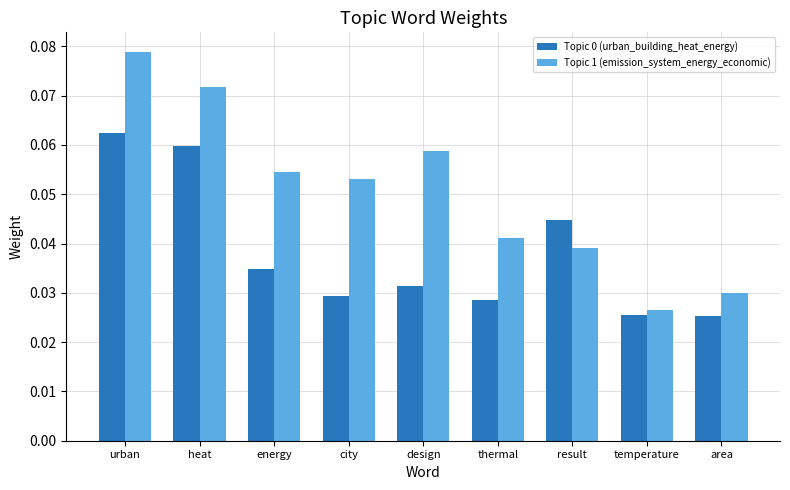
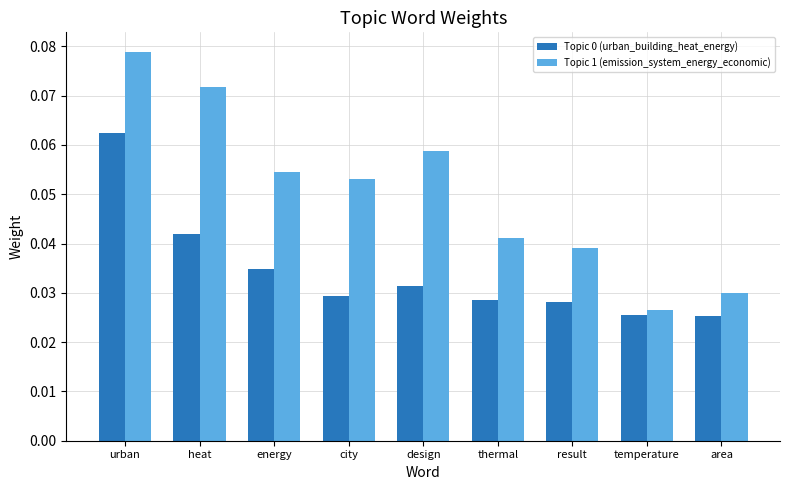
Topic 0 (urban_building_heat_energy), heat: 0.060 -> 0.042
Topic 0 (urban_building_heat_energy), result: 0.045 -> 0.028
